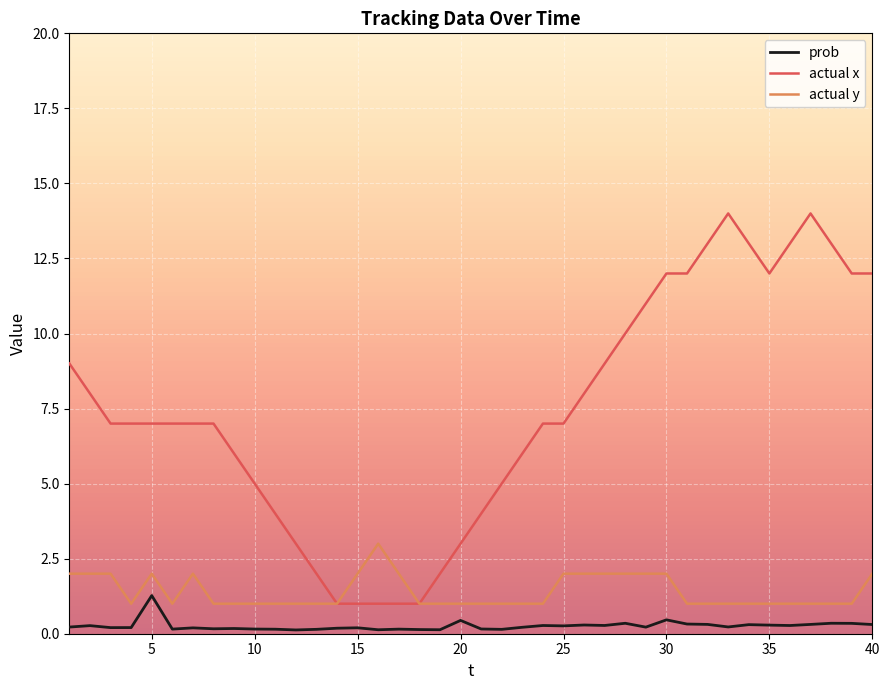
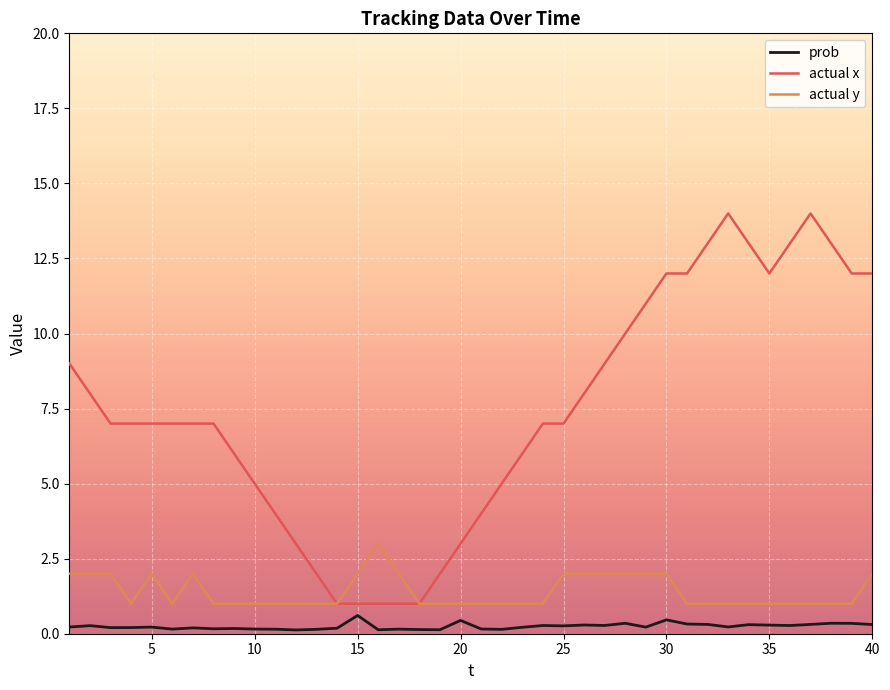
prob, 5: 1.3 -> 0.2
prob, 15: 0.2 -> 0.6
